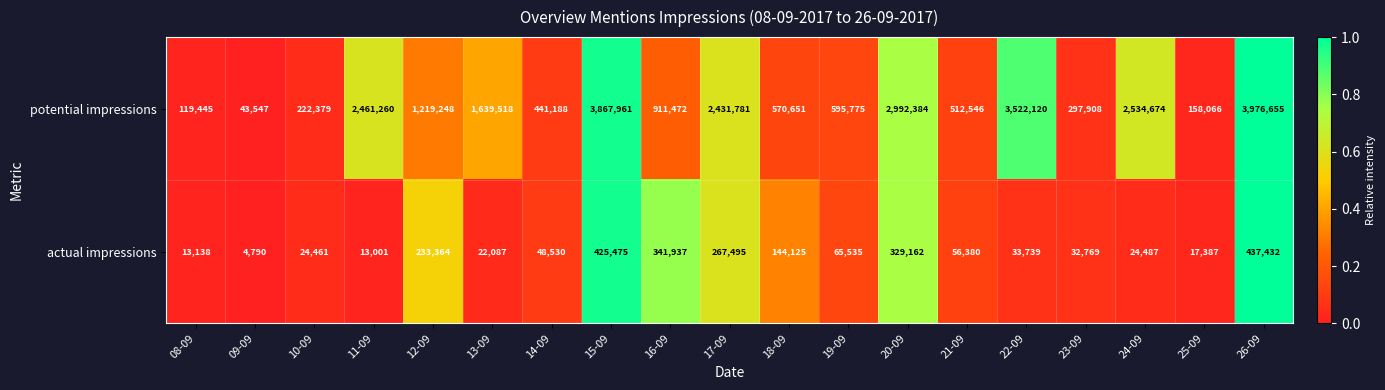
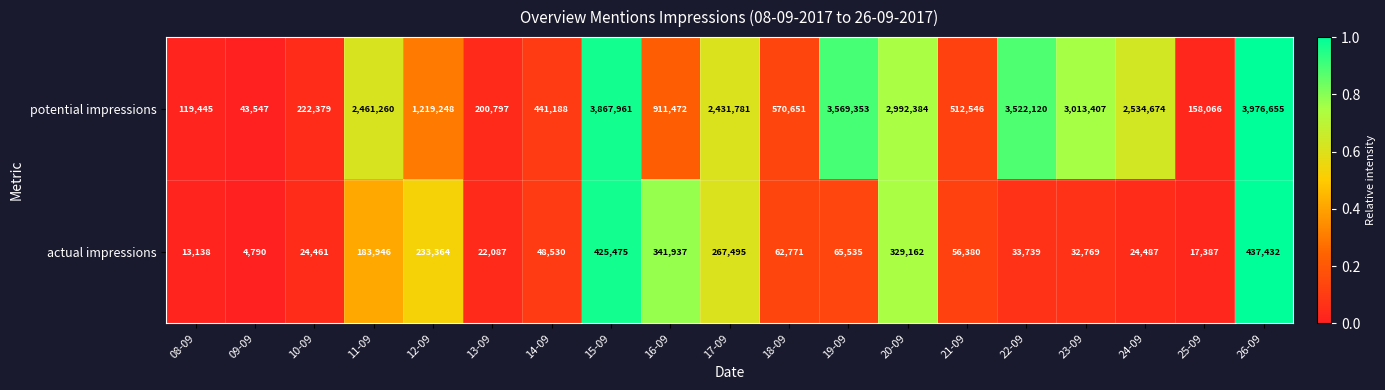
potential impressions, 13-09: 1,639,518 -> 200,797
potential impressions, 19-09: 595,775 -> 3,569,353
potential impressions, 23-09: 297,908 -> 3,013,407
actual impressions, 11-09: 13,001 -> 183,946
actual impressions, 18-09: 144,125 -> 62,771
